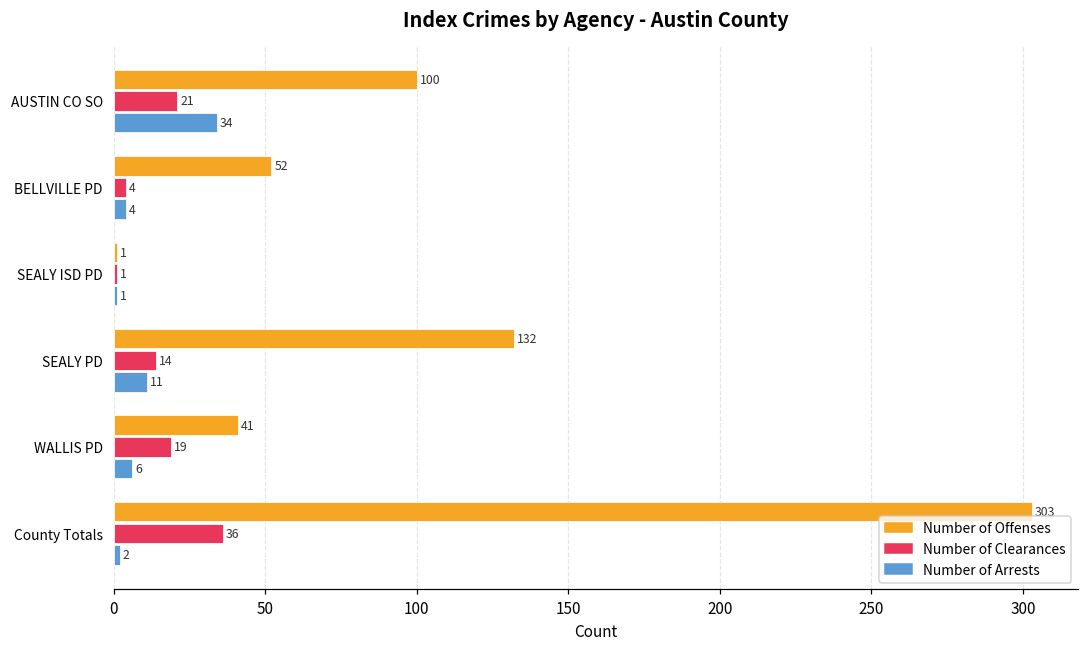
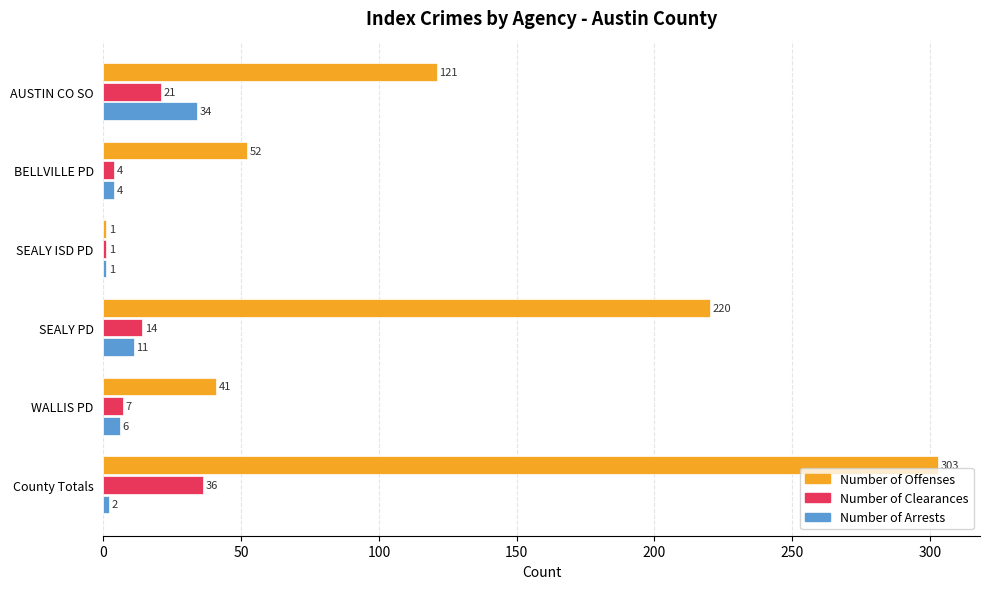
Number of Offenses, AUSTIN CO SO: 100 -> 121
Number of Offenses, SEALY PD: 132 -> 220
Number of Clearances, WALLIS PD: 19 -> 7
